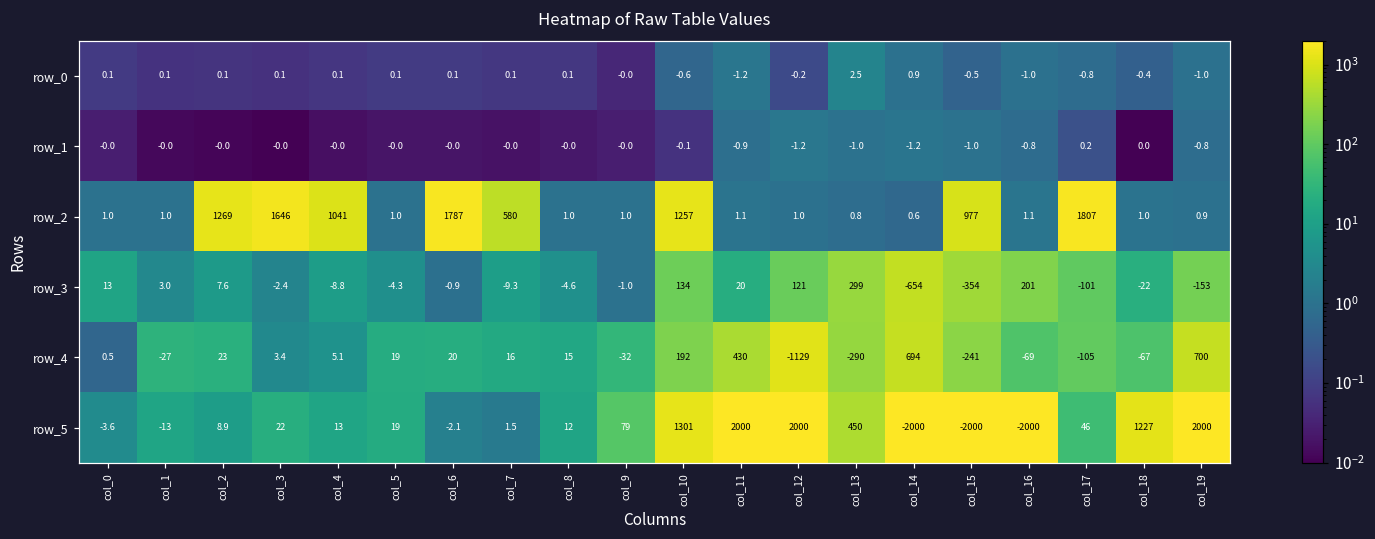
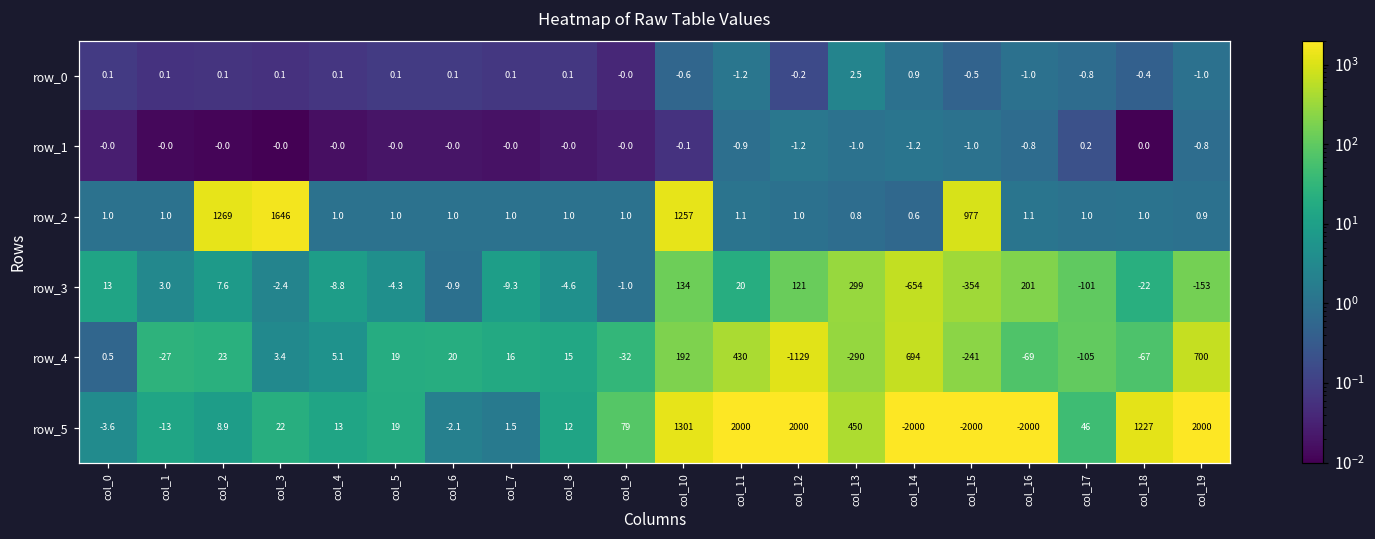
row_2, col_4: 1041 -> 1.0
row_2, col_6: 1787 -> 1.0
row_2, col_7: 580 -> 1.0
row_2, col_17: 1807 -> 1.0
